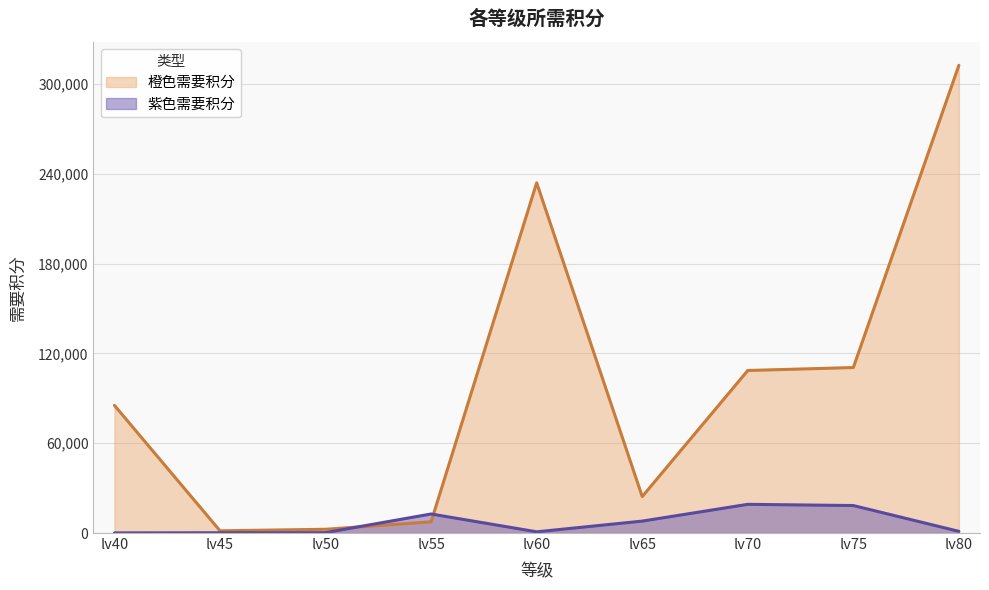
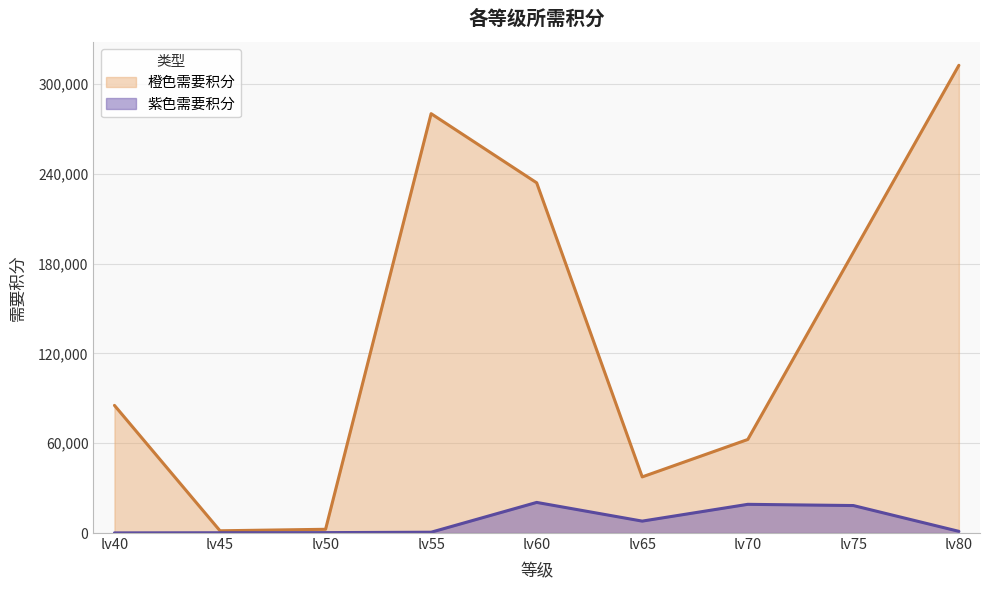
橙色需要积分, lv55: 8,000 -> 280,000
紫色需要积分, lv55: 13,000 -> 1,000
紫色需要积分, lv60: 1,000 -> 20,000
橙色需要积分, lv65: 24,000 -> 38,000
橙色需要积分, lv70: 109,000 -> 63,000
橙色需要积分, lv75: 111,000 -> 188,000
